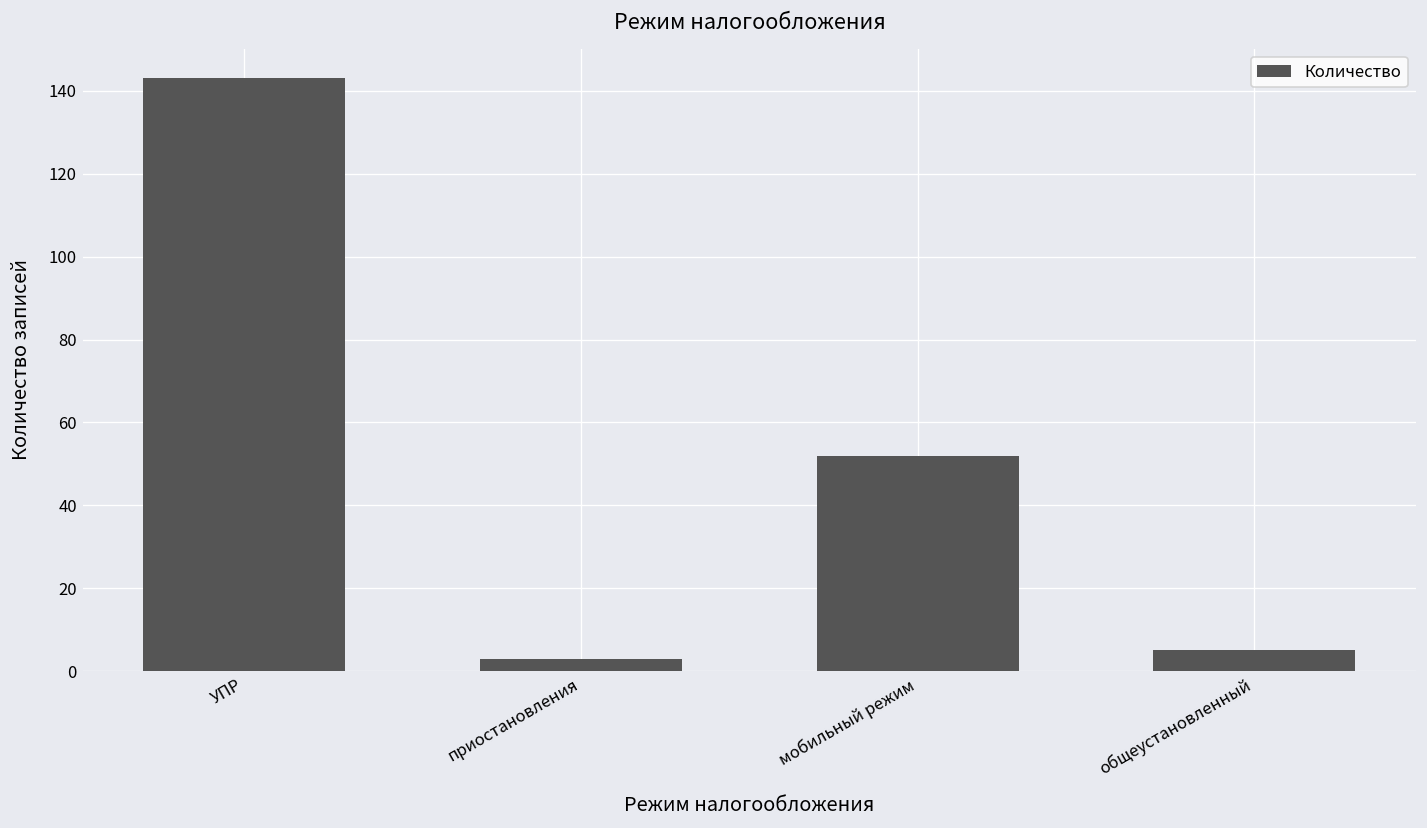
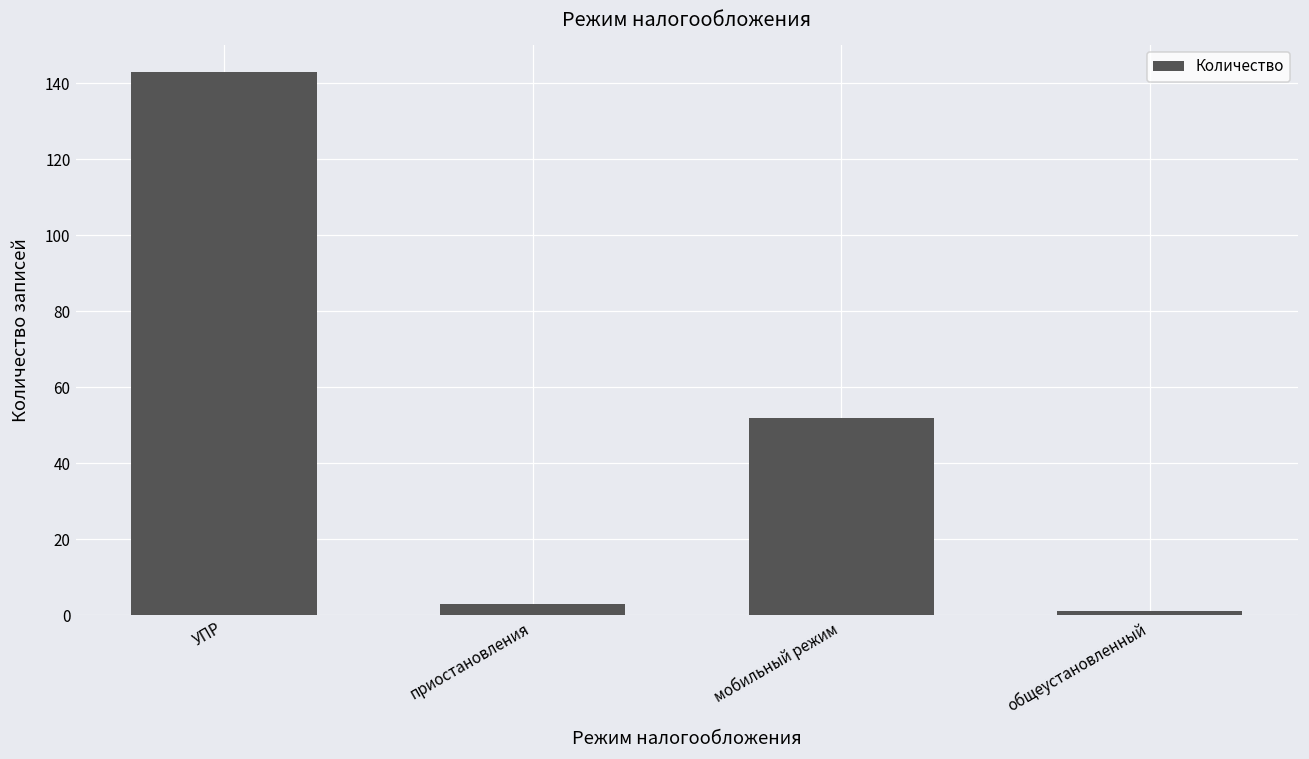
общеустановленный: 5 -> 1
